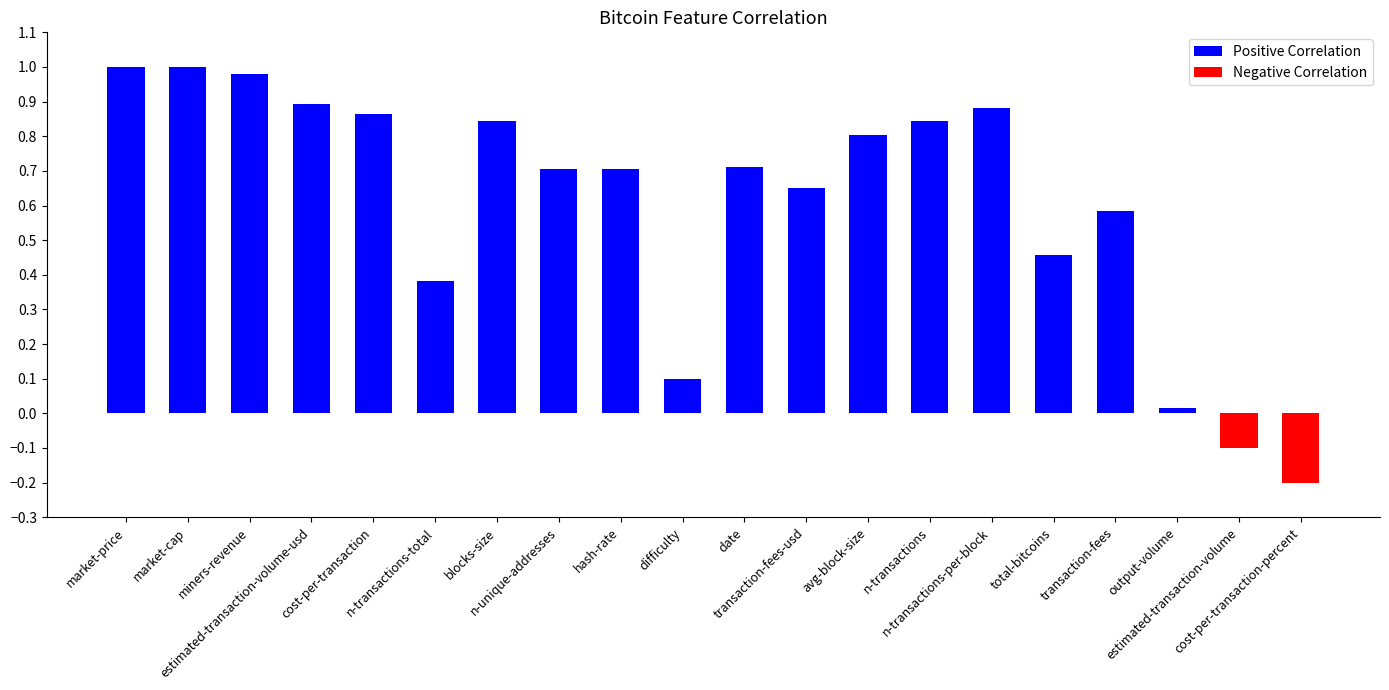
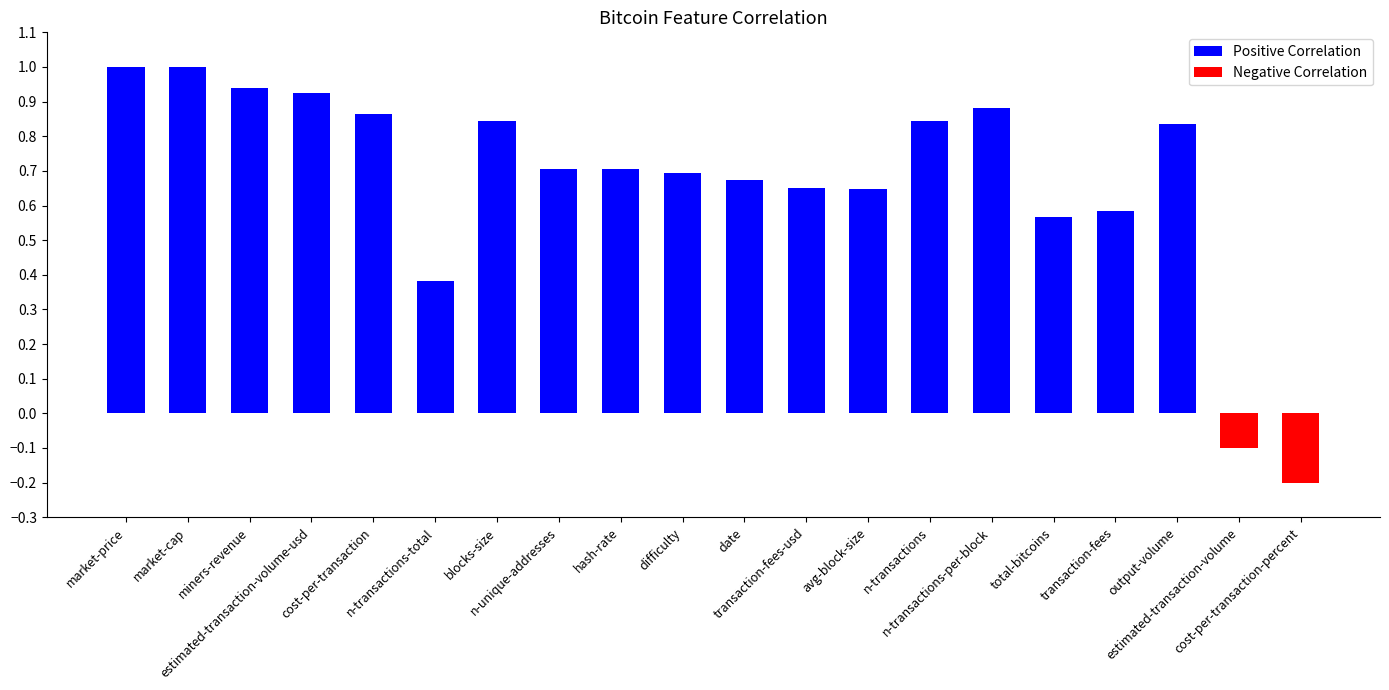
miners-revenue: 0.98 -> 0.94
estimated-transaction-volume-usd: 0.89 -> 0.93
difficulty: 0.10 -> 0.70
date: 0.71 -> 0.67
avg-block-size: 0.80 -> 0.65
total-bitcoins: 0.46 -> 0.57
output-volume: 0.01 -> 0.83
